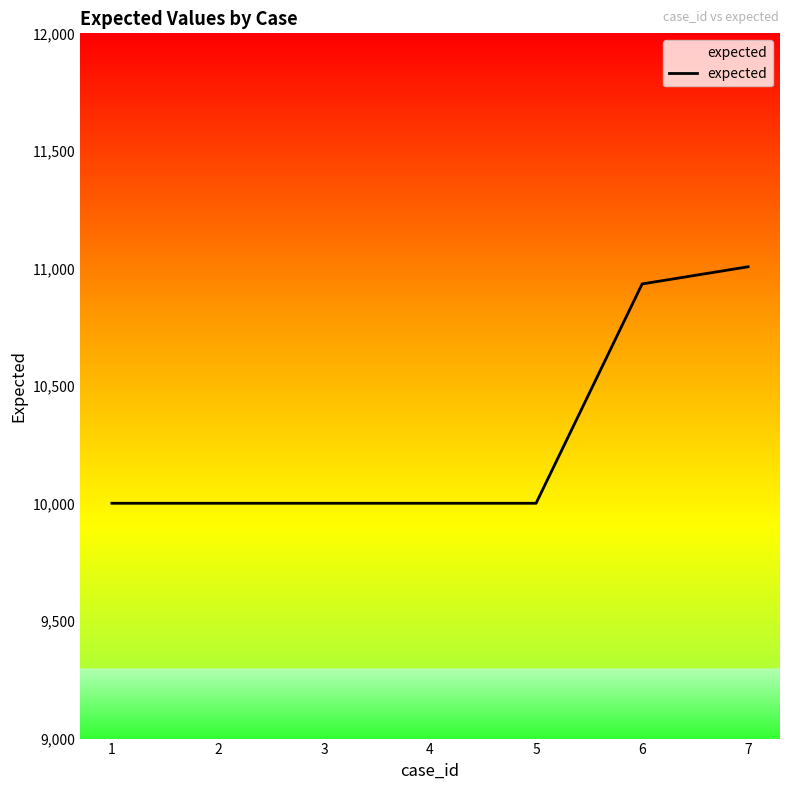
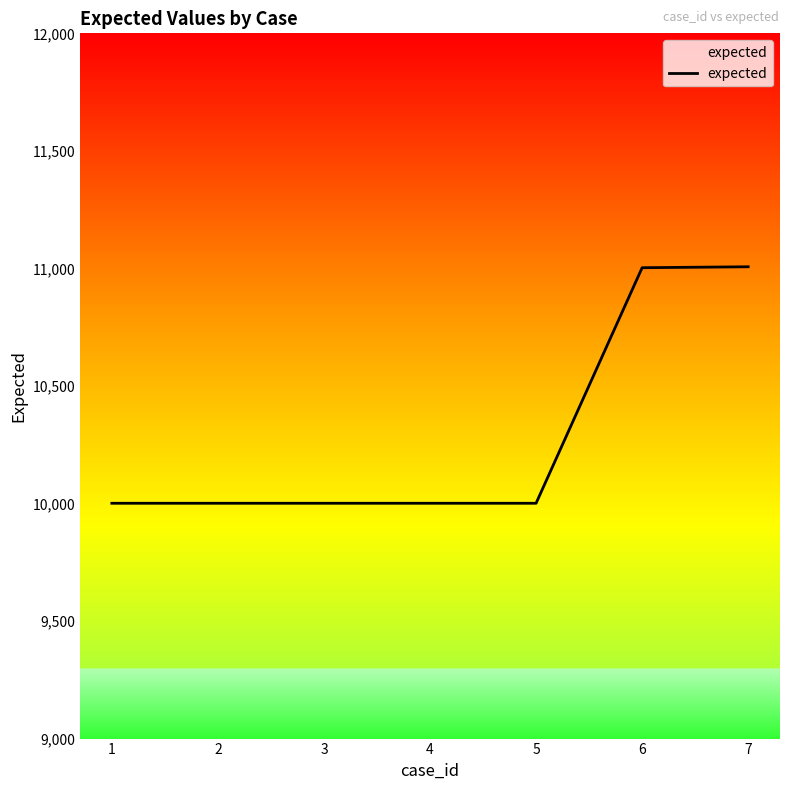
6: 10,930 -> 11,000
